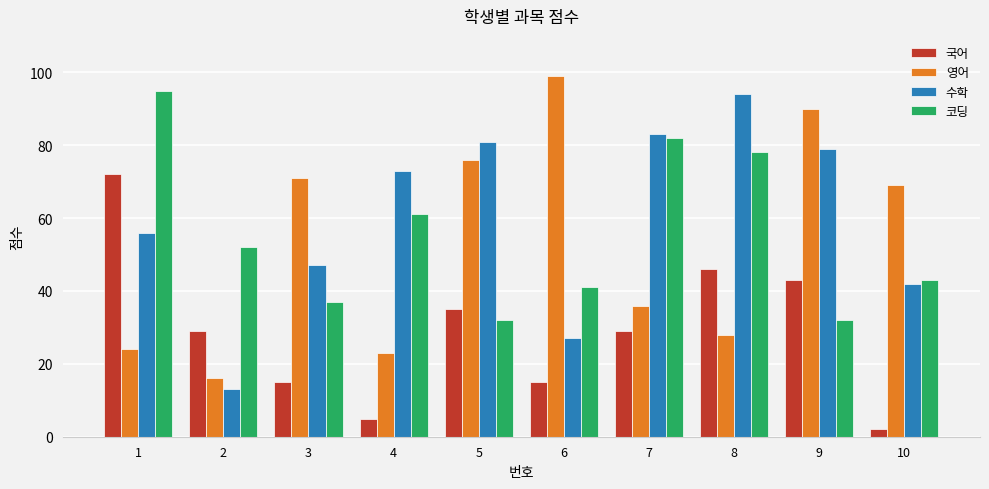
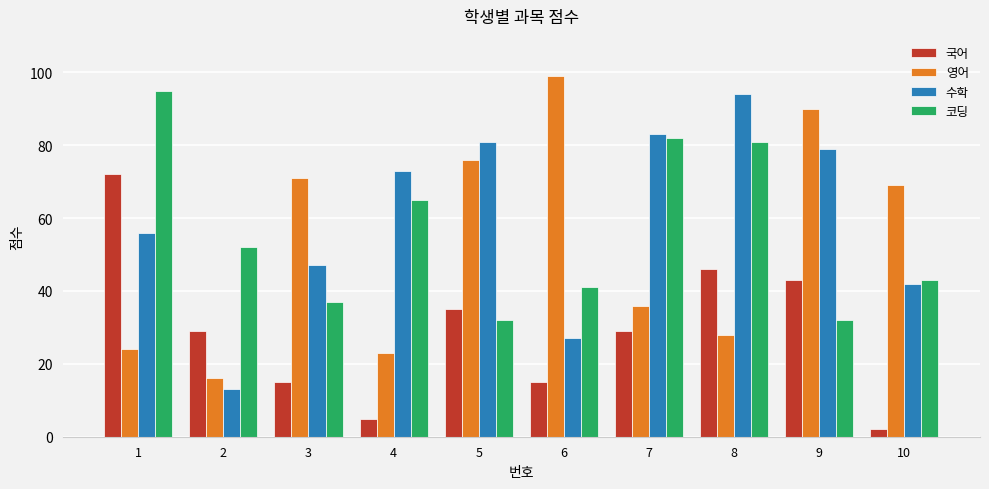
코딩, 4: 61 -> 65
코딩, 8: 78 -> 81
